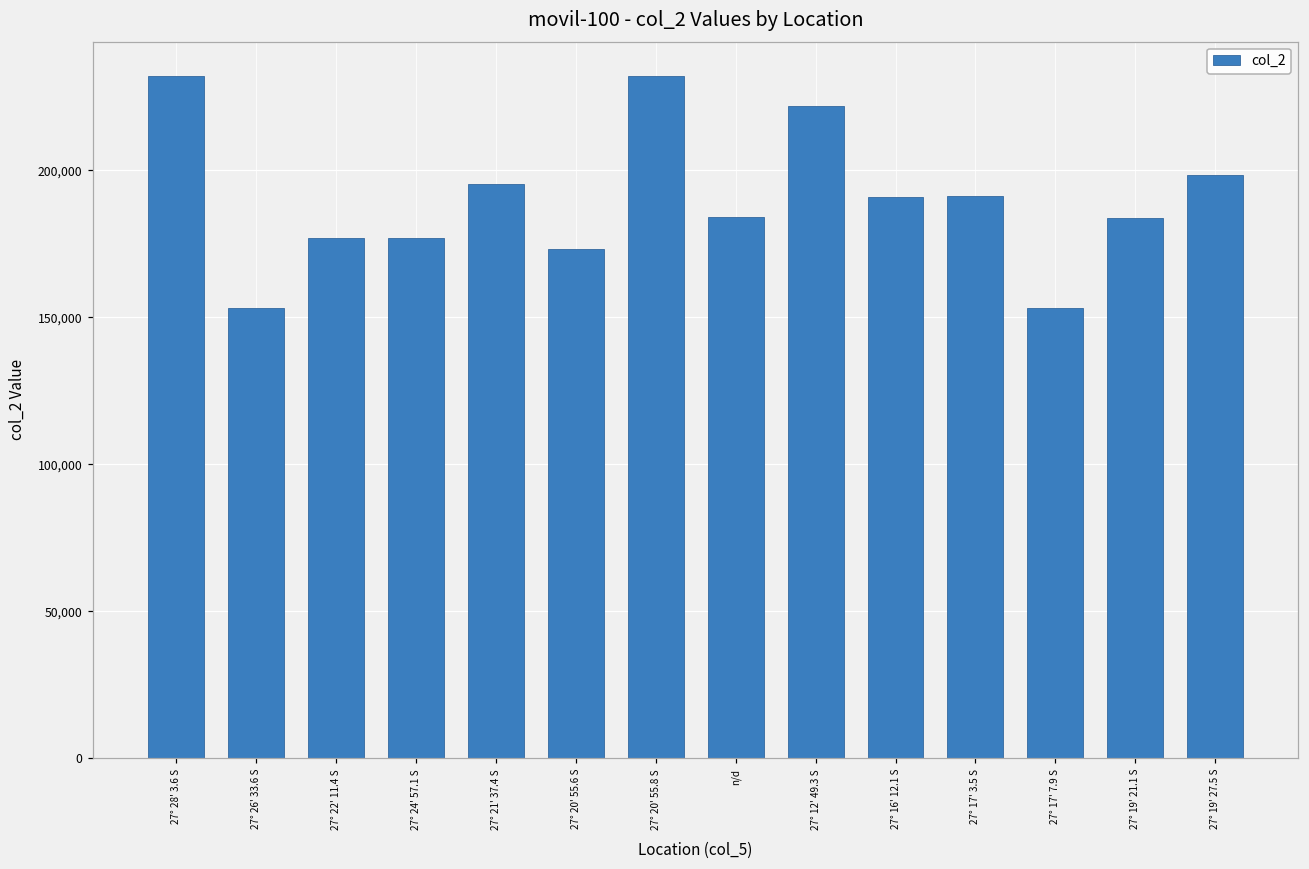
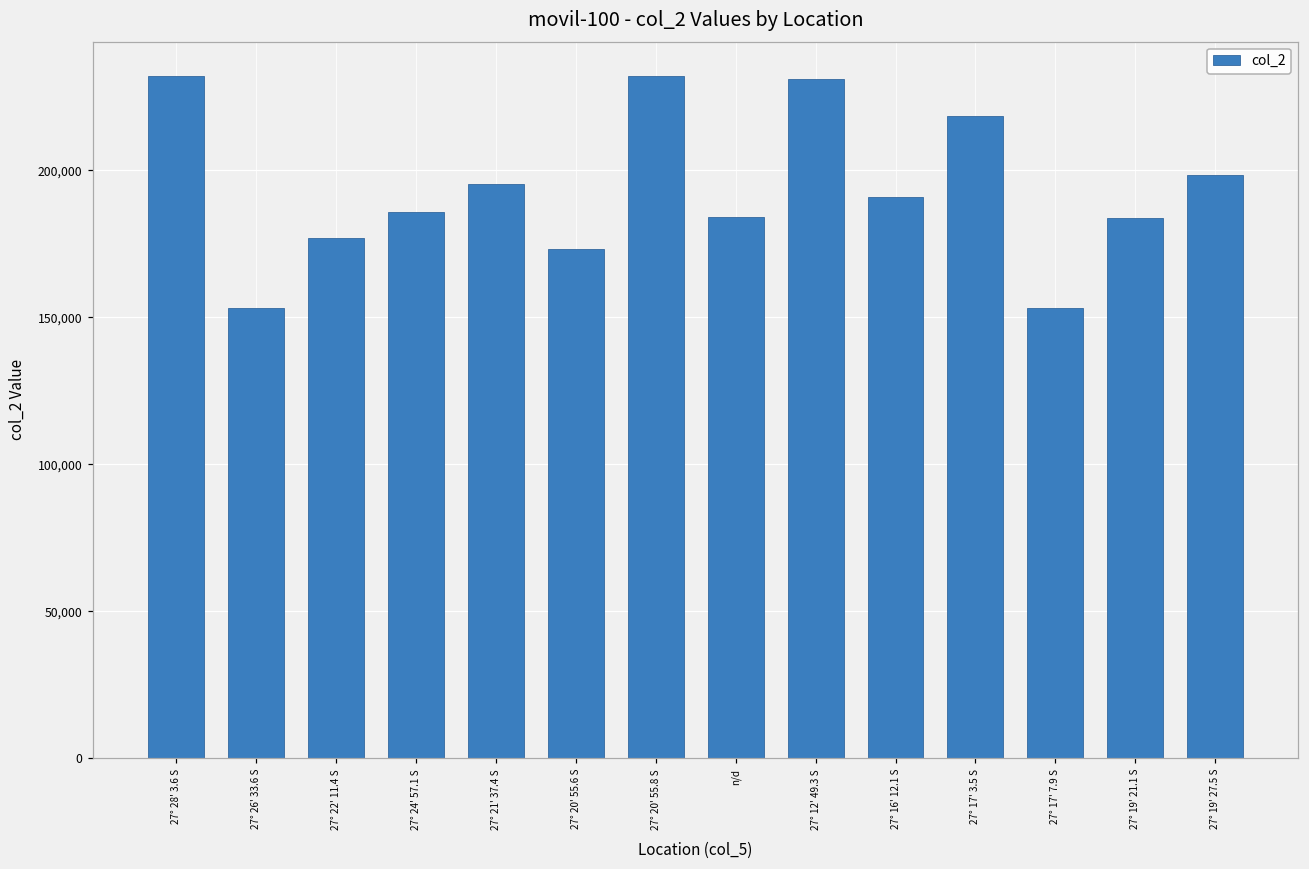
27° 24' 57.1 S: 177,000 -> 186,000
27° 12' 49.3 S: 222,000 -> 231,000
27° 17' 3.5 S: 191,000 -> 218,000
